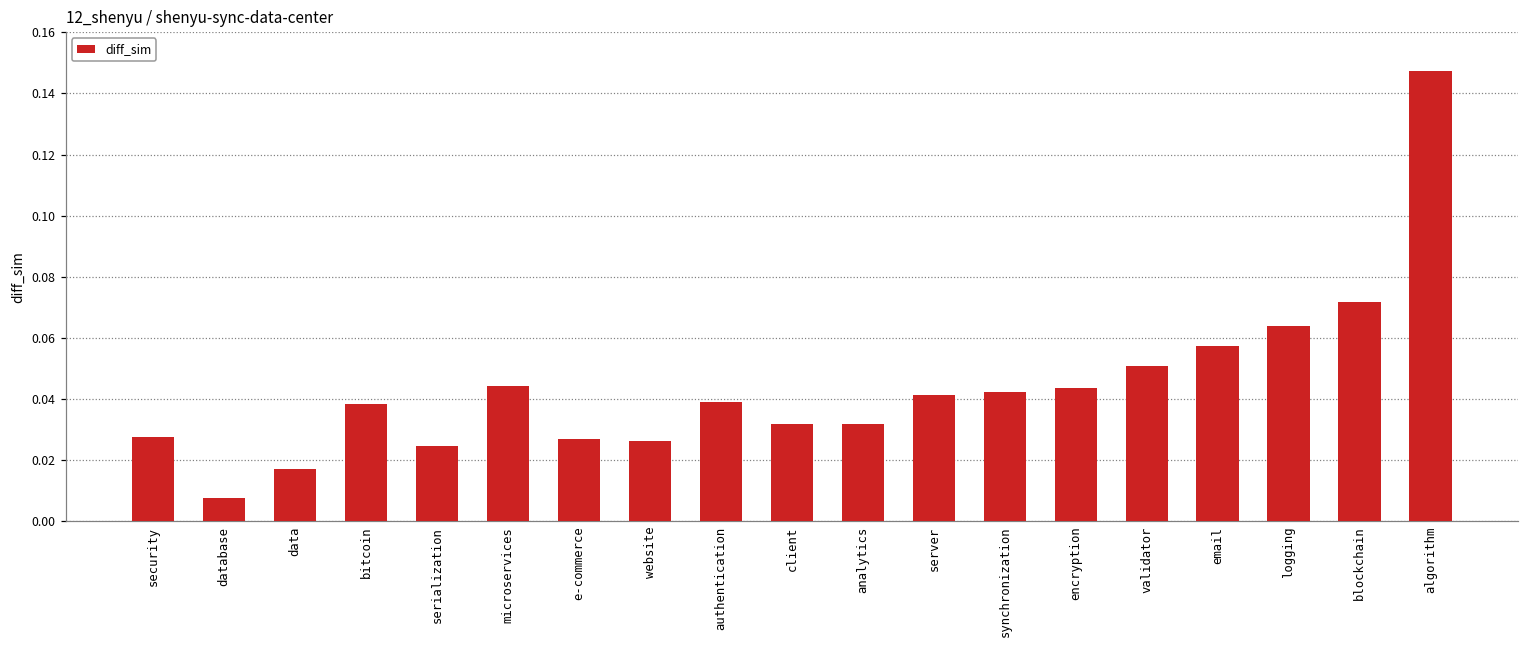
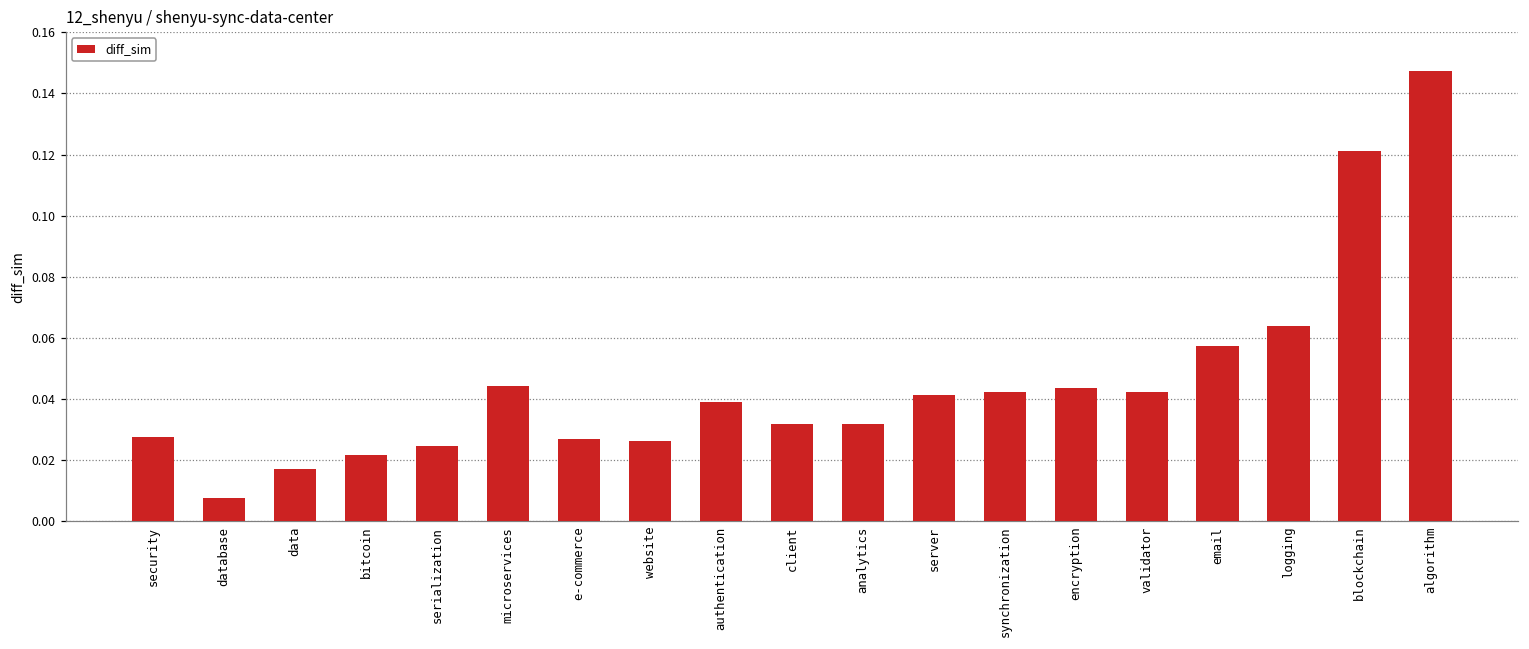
bitcoin: 0.038 -> 0.022
validator: 0.051 -> 0.042
blockchain: 0.072 -> 0.121
